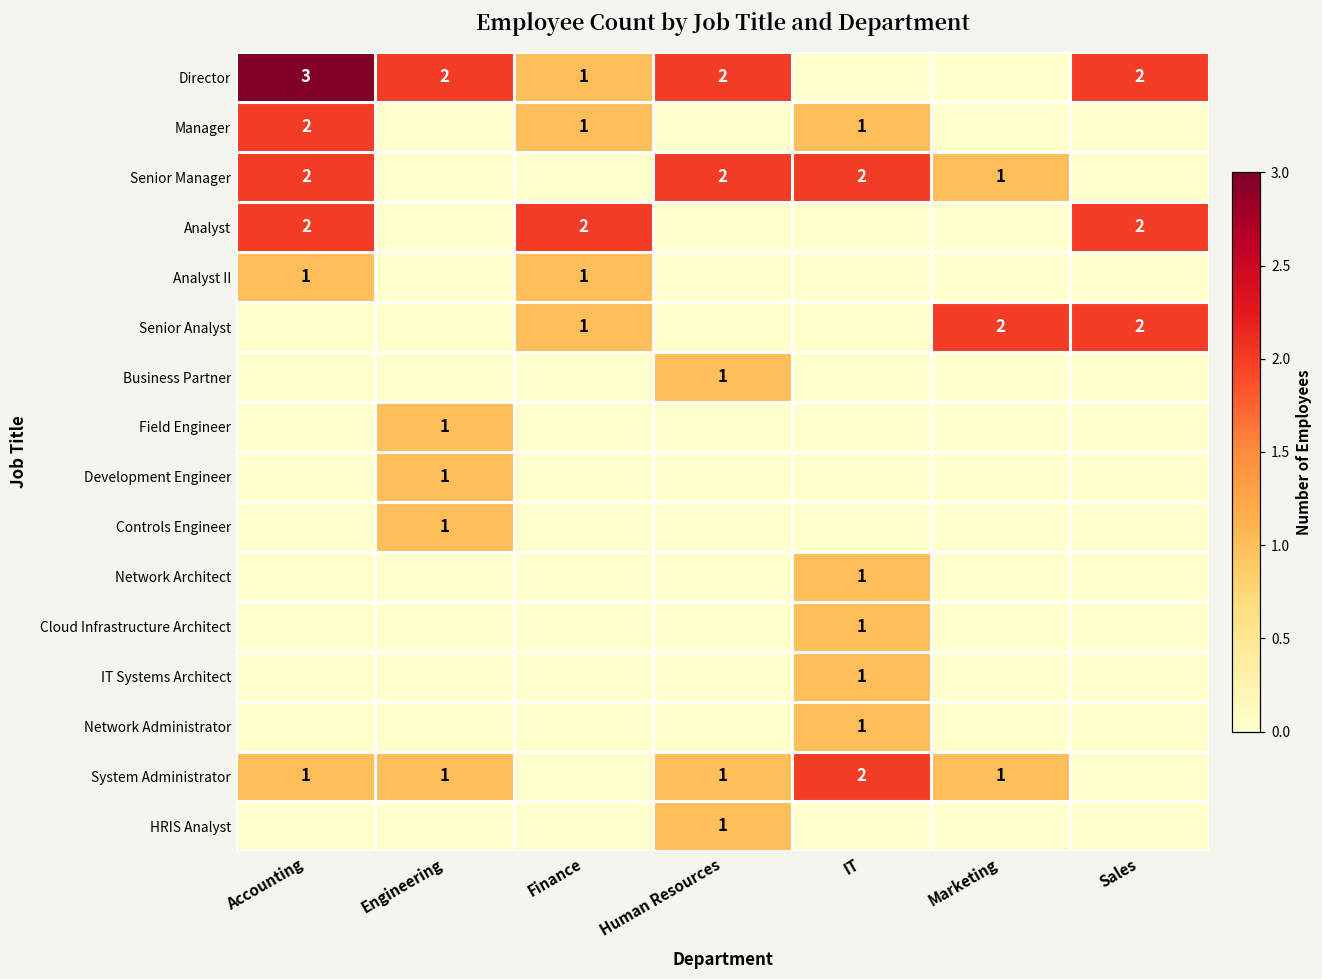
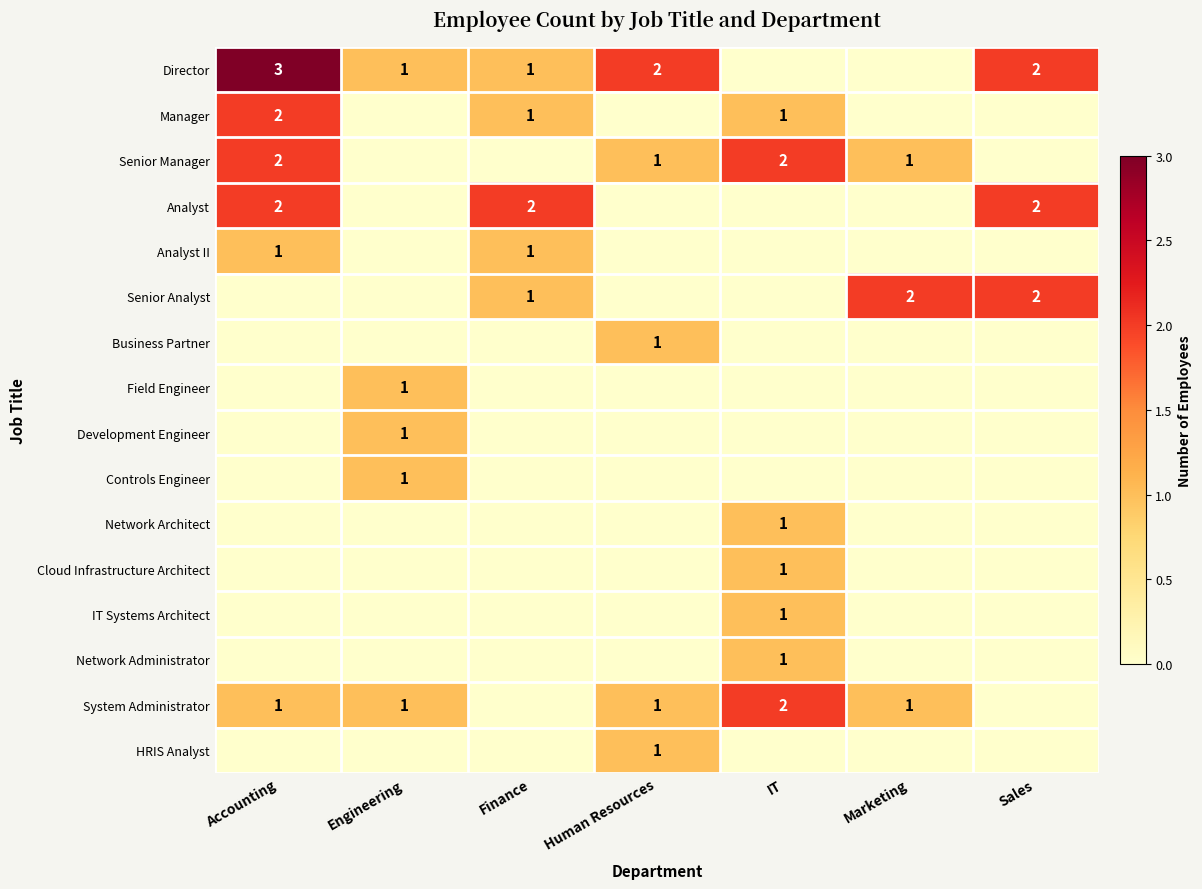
Director, Engineering: 2 -> 1
Senior Manager, Human Resources: 2 -> 1
